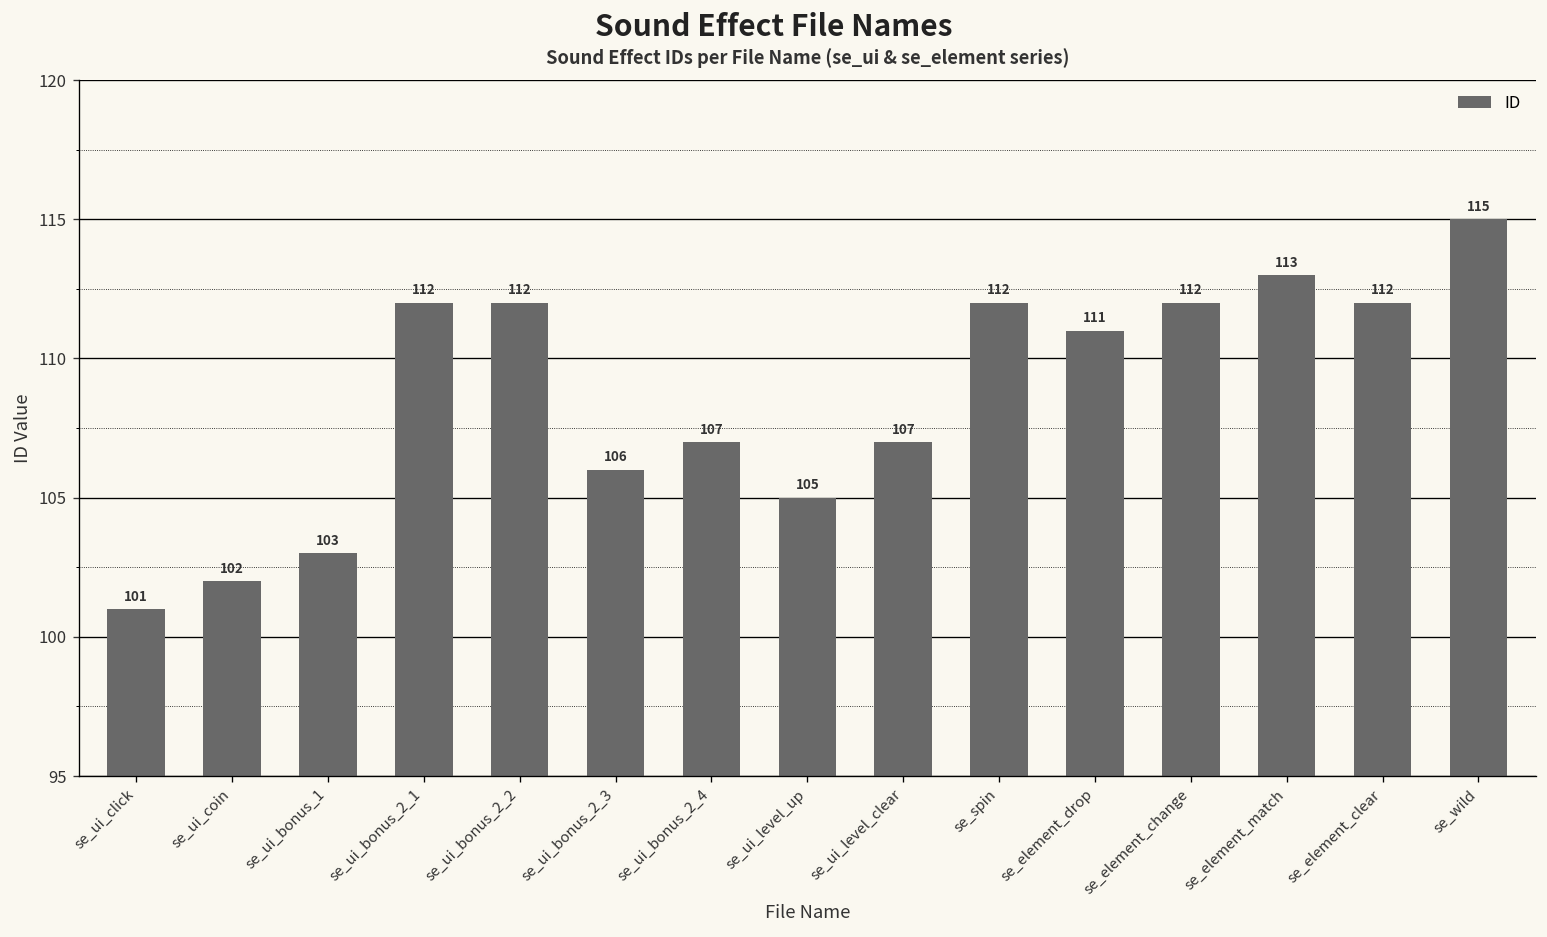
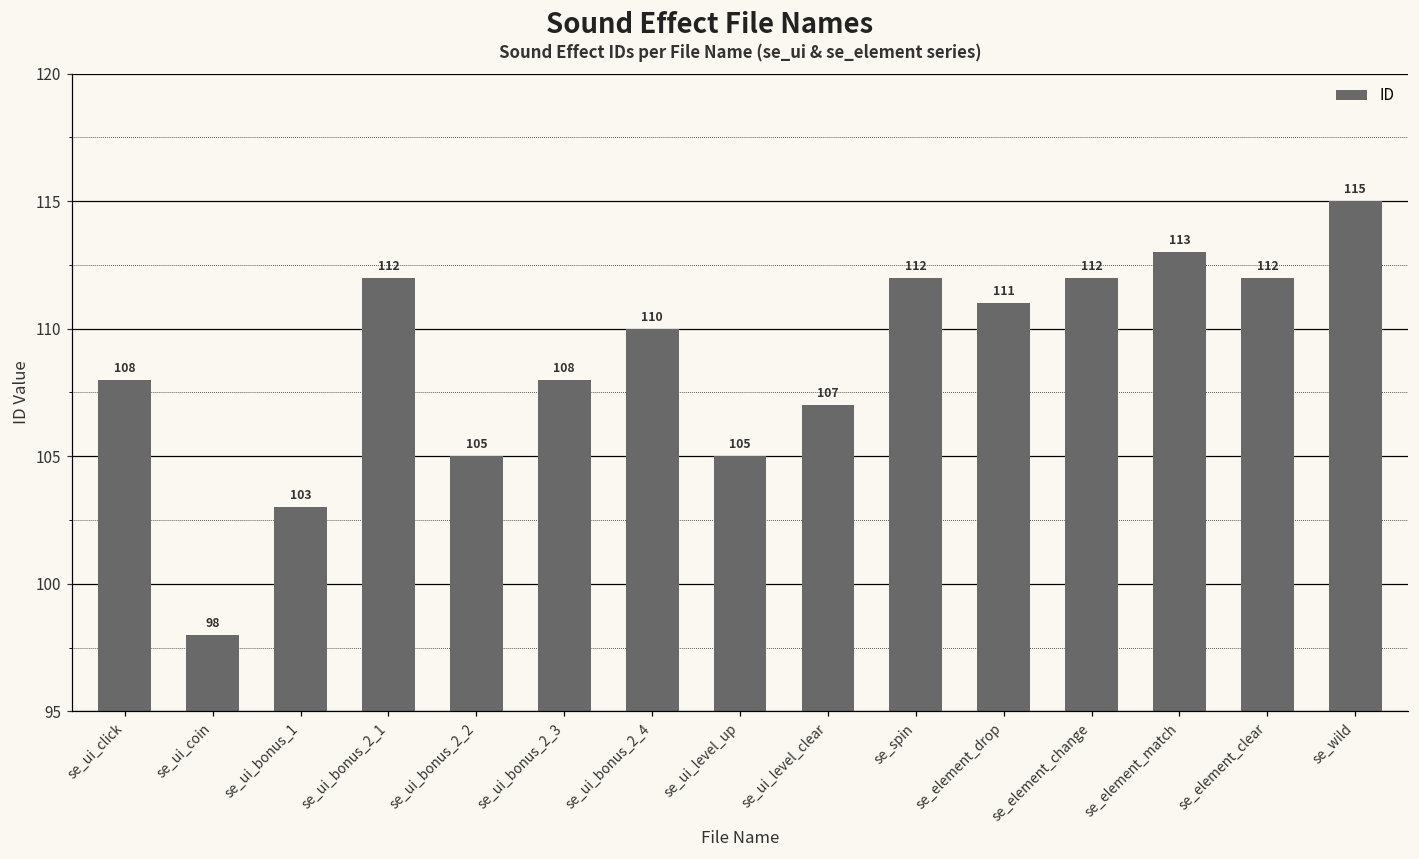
se_ui_click: 101 -> 108
se_ui_coin: 102 -> 98
se_ui_bonus_2_2: 112 -> 105
se_ui_bonus_2_3: 106 -> 108
se_ui_bonus_2_4: 107 -> 110
